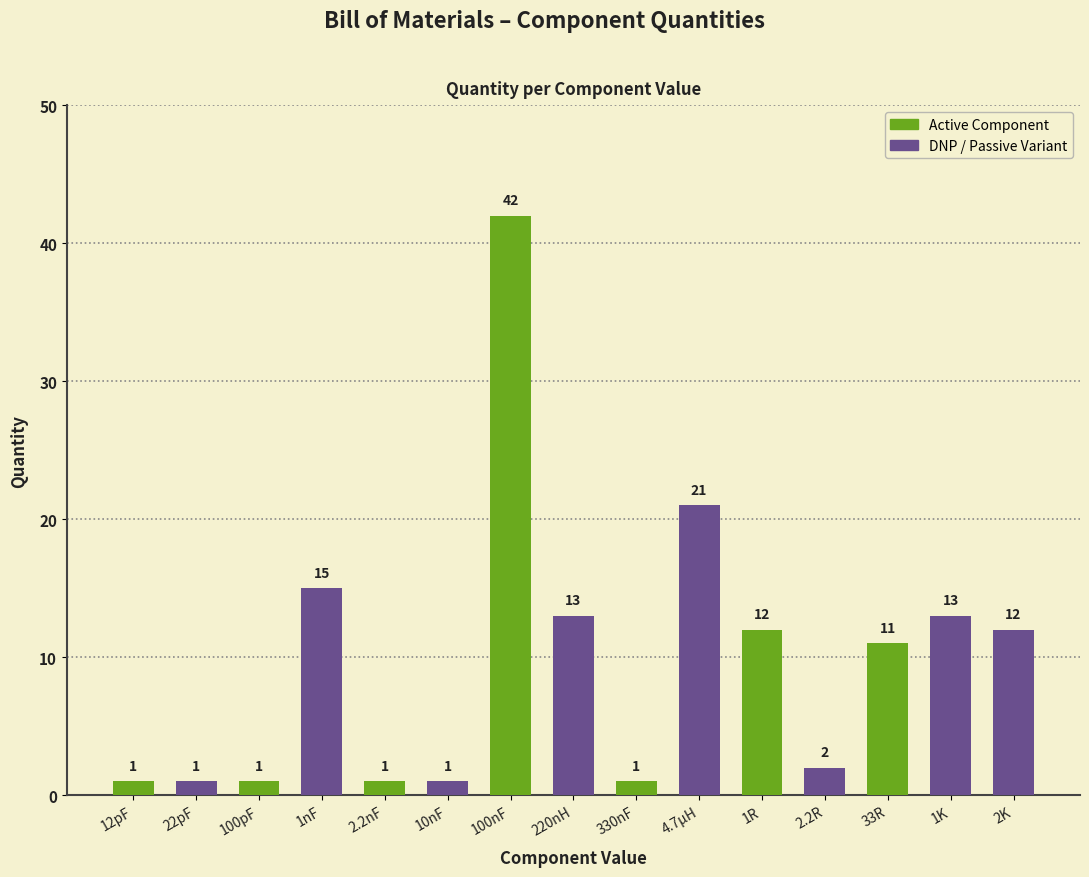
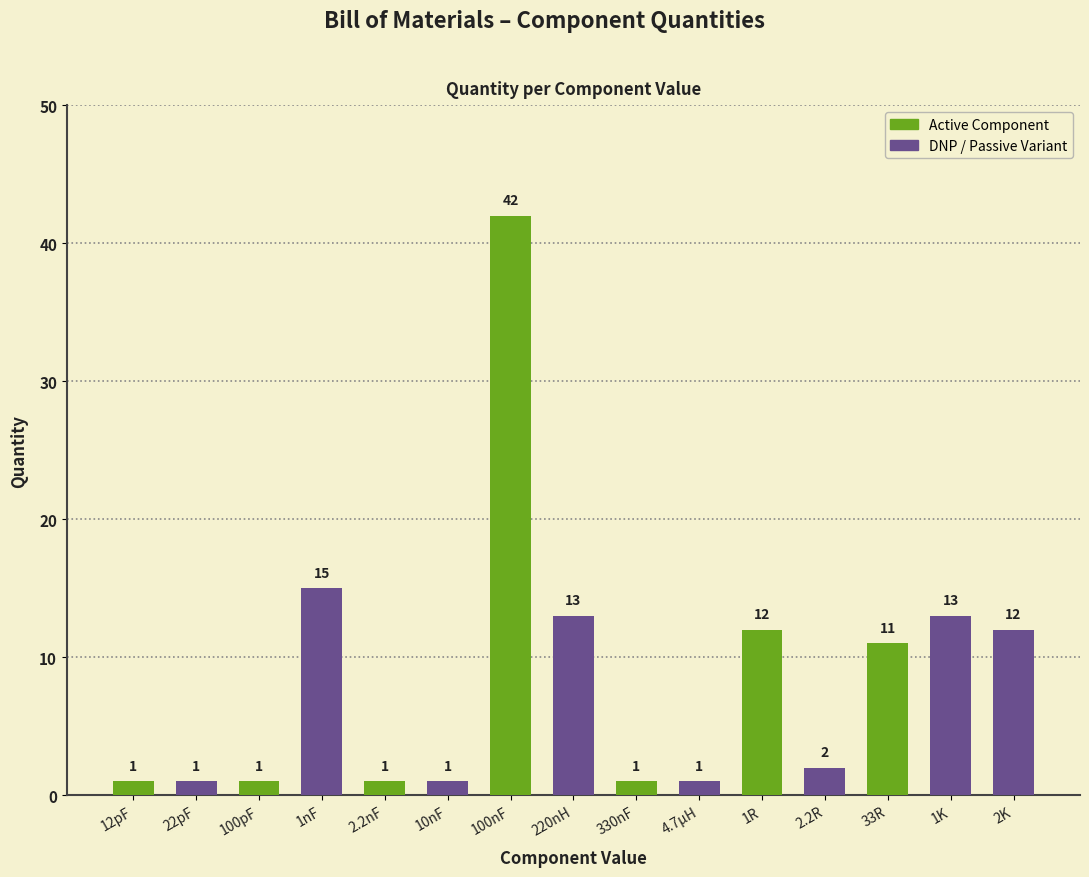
4.7µH: 21 -> 1
